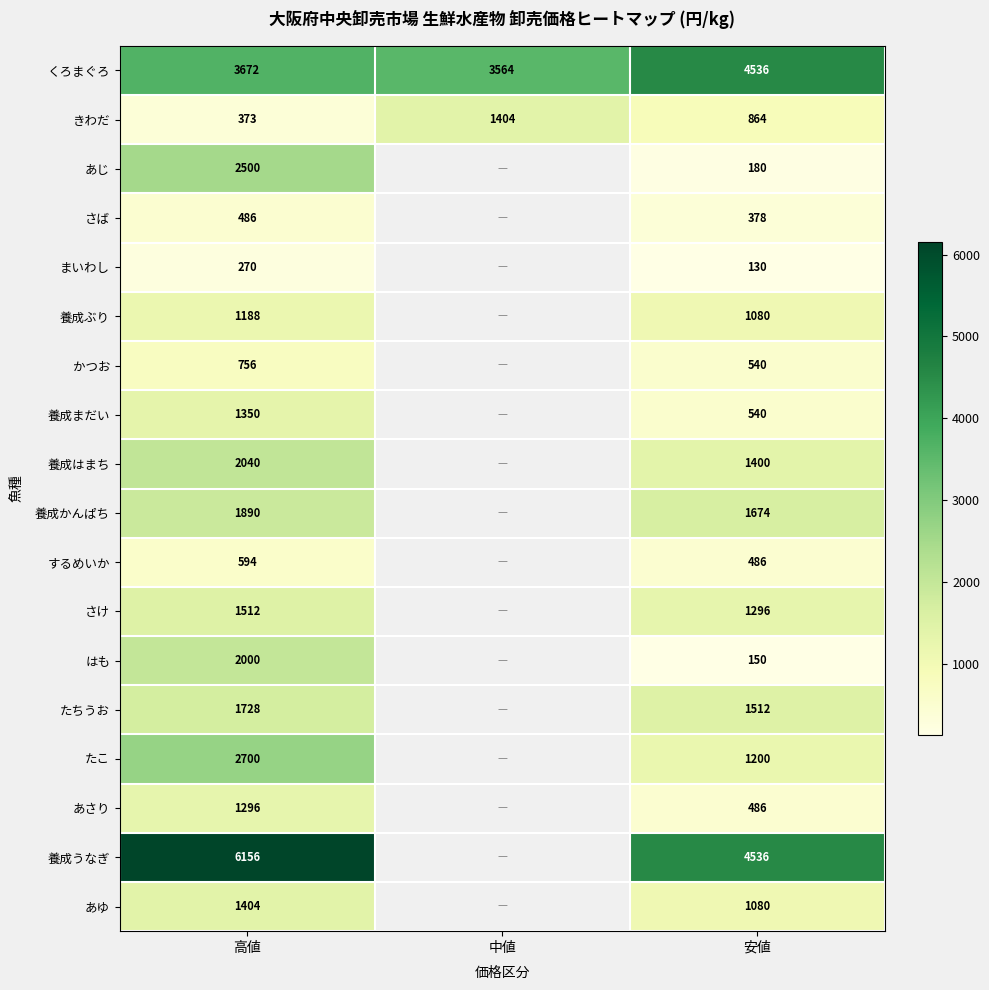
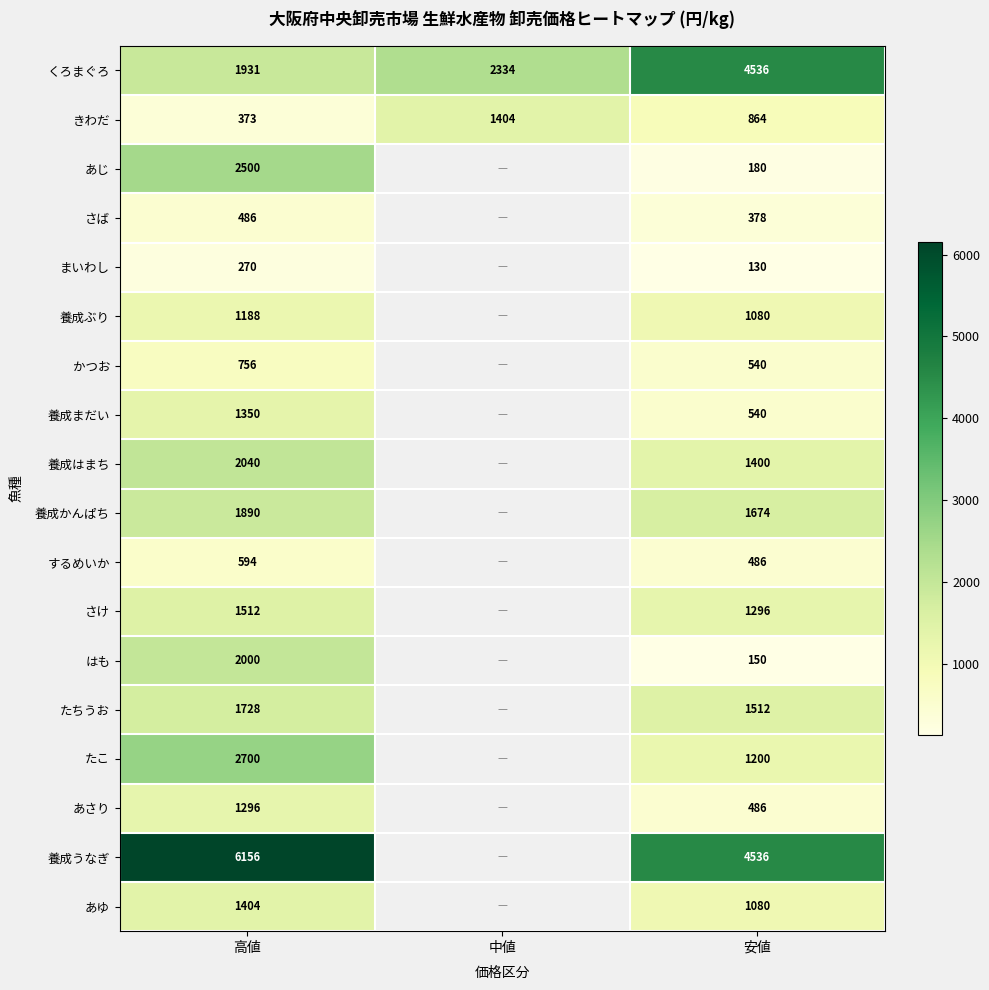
くろまぐろ, 高値: 3672 -> 1931
くろまぐろ, 中値: 3564 -> 2334
